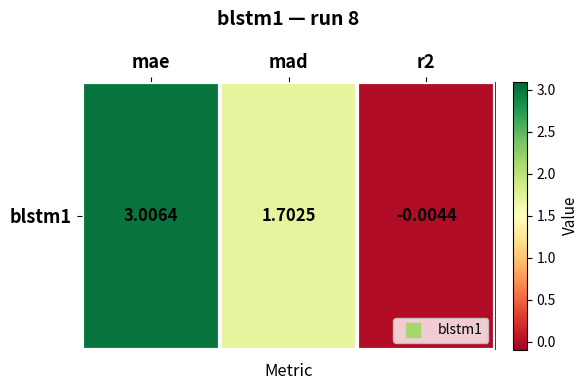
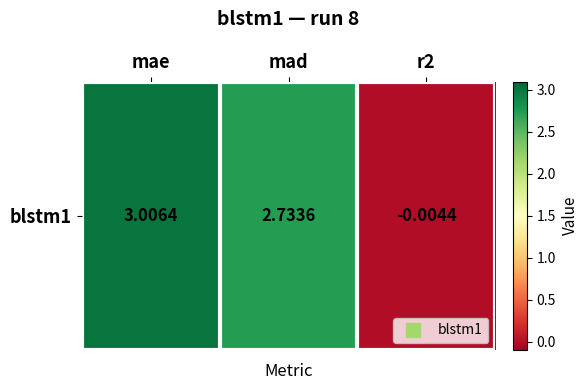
blstm1, mad: 1.7025 -> 2.7336
